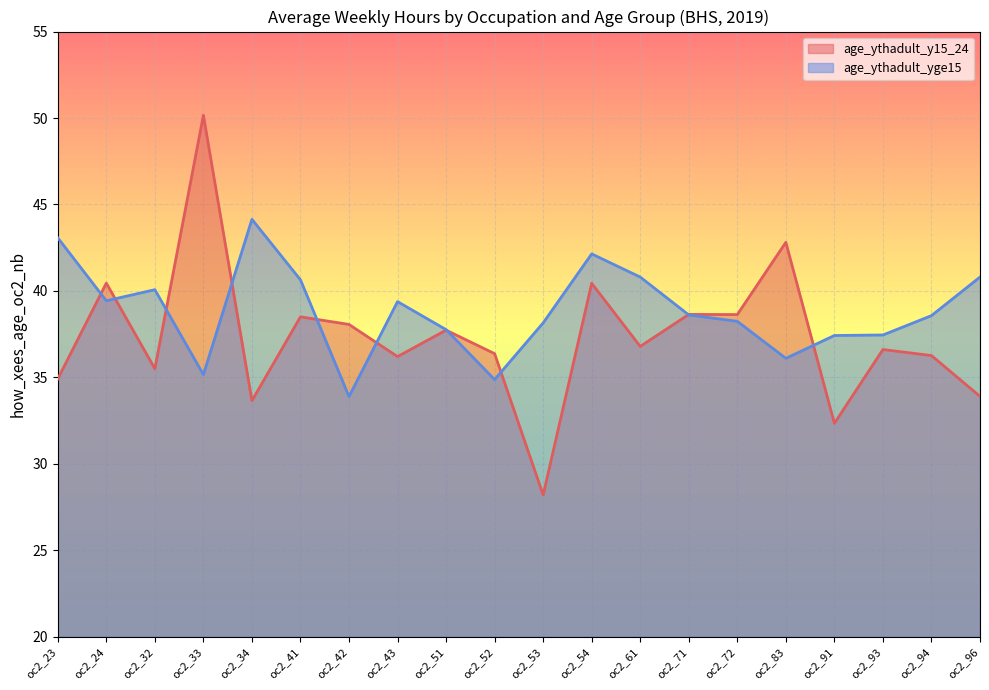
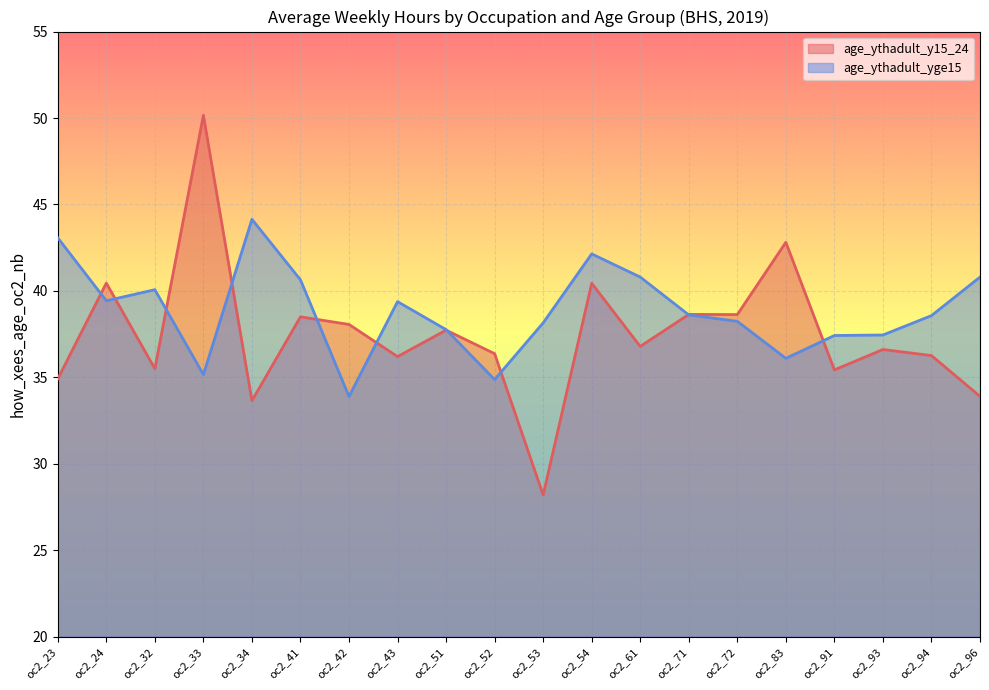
age_ythadult_y15_24, oc2_91: 32.3 -> 35.4
